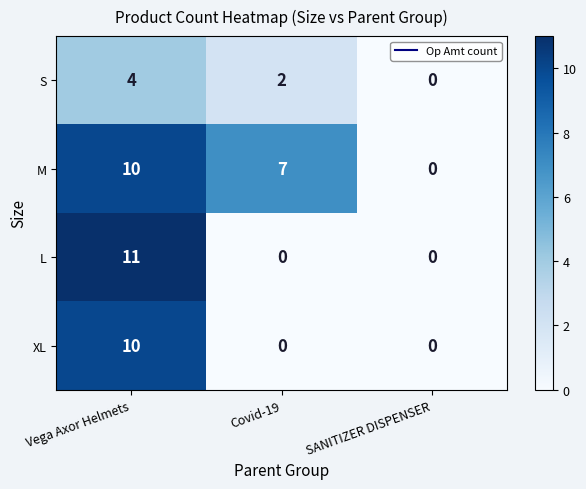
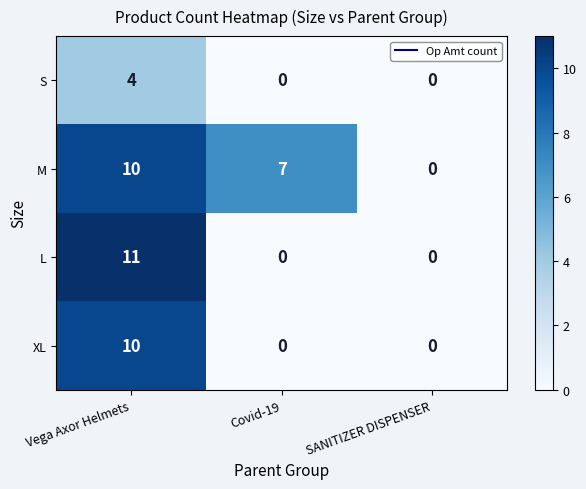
S, Covid-19: 2 -> 0
